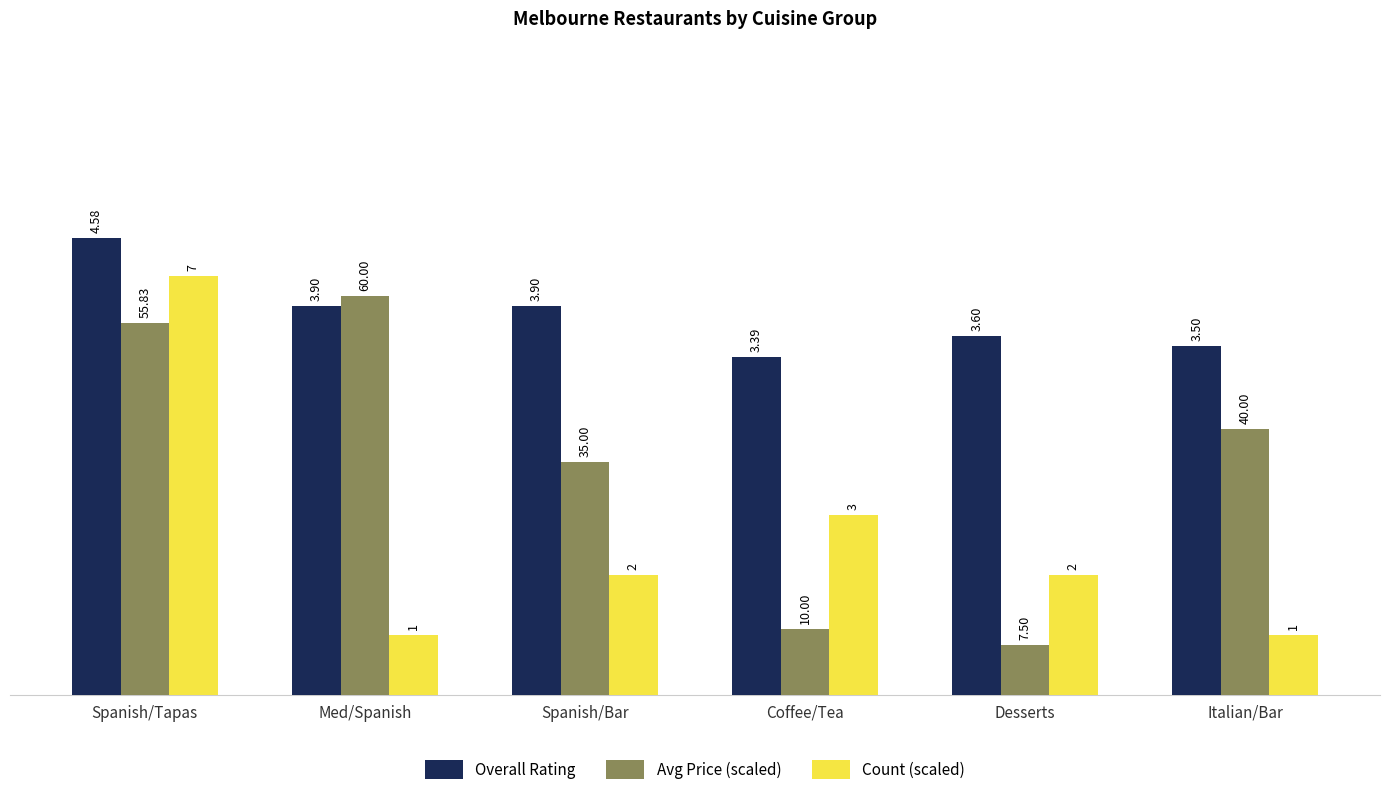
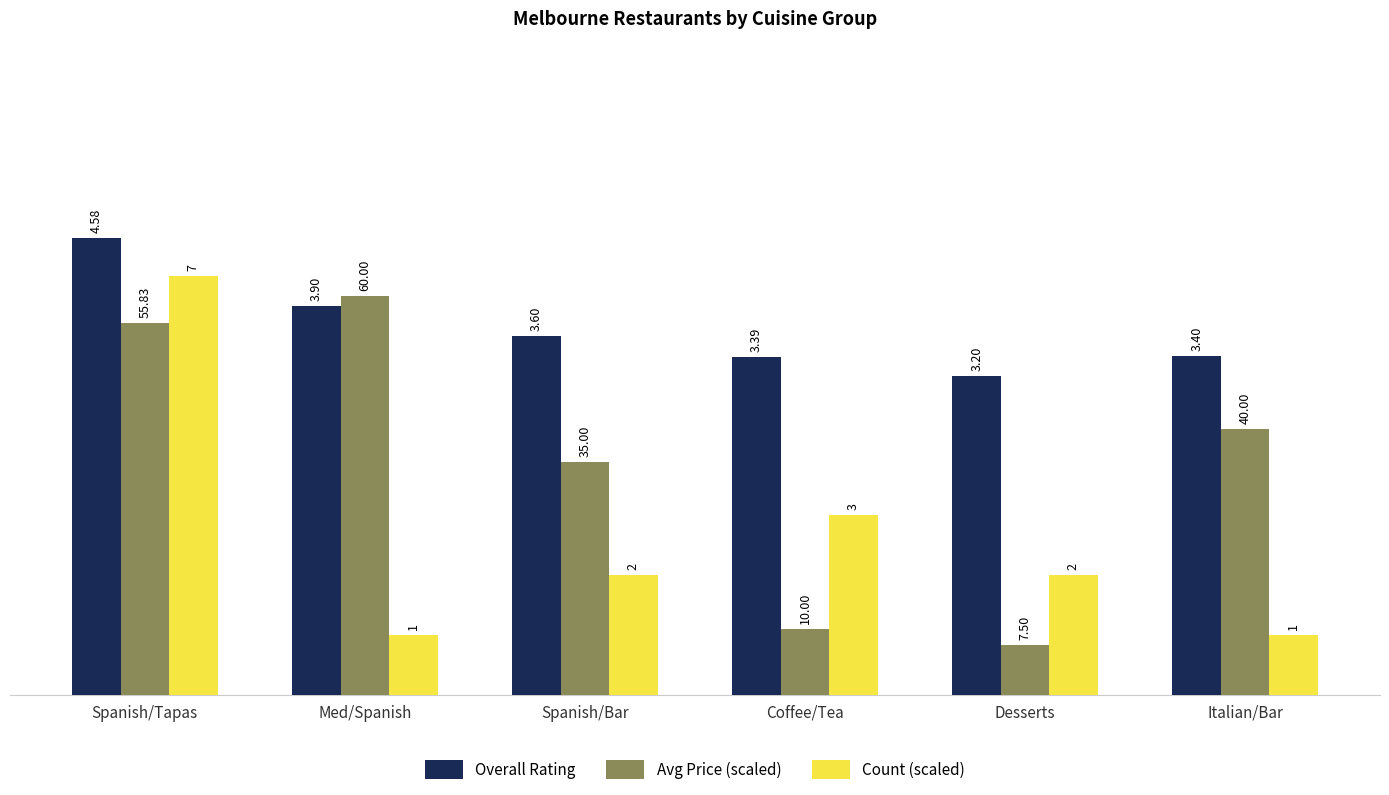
Overall Rating, Spanish/Bar: 3.90 -> 3.60
Overall Rating, Desserts: 3.60 -> 3.20
Overall Rating, Italian/Bar: 3.50 -> 3.40
